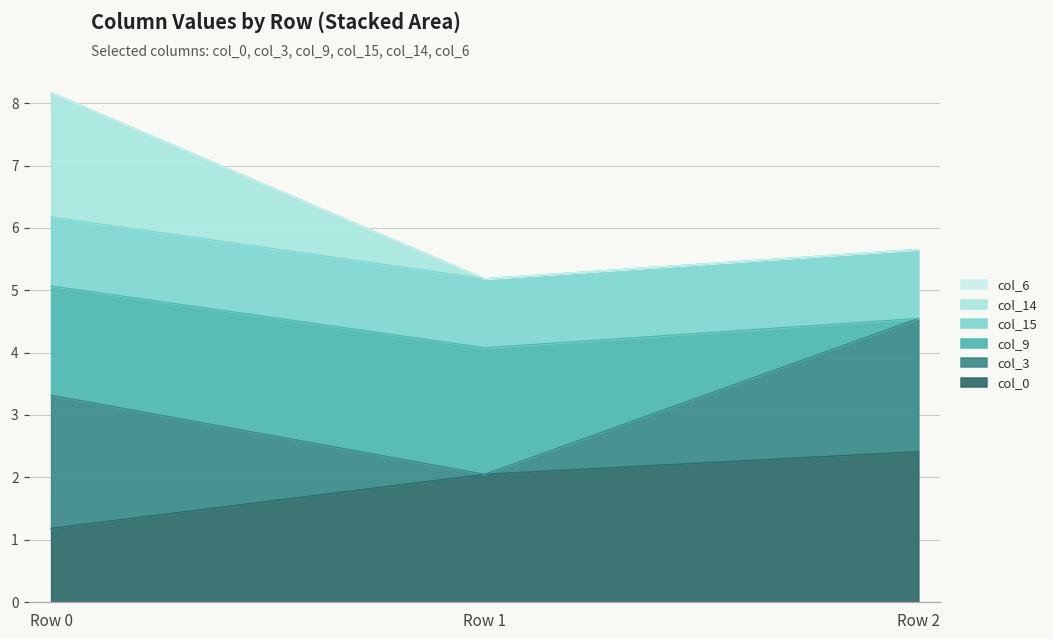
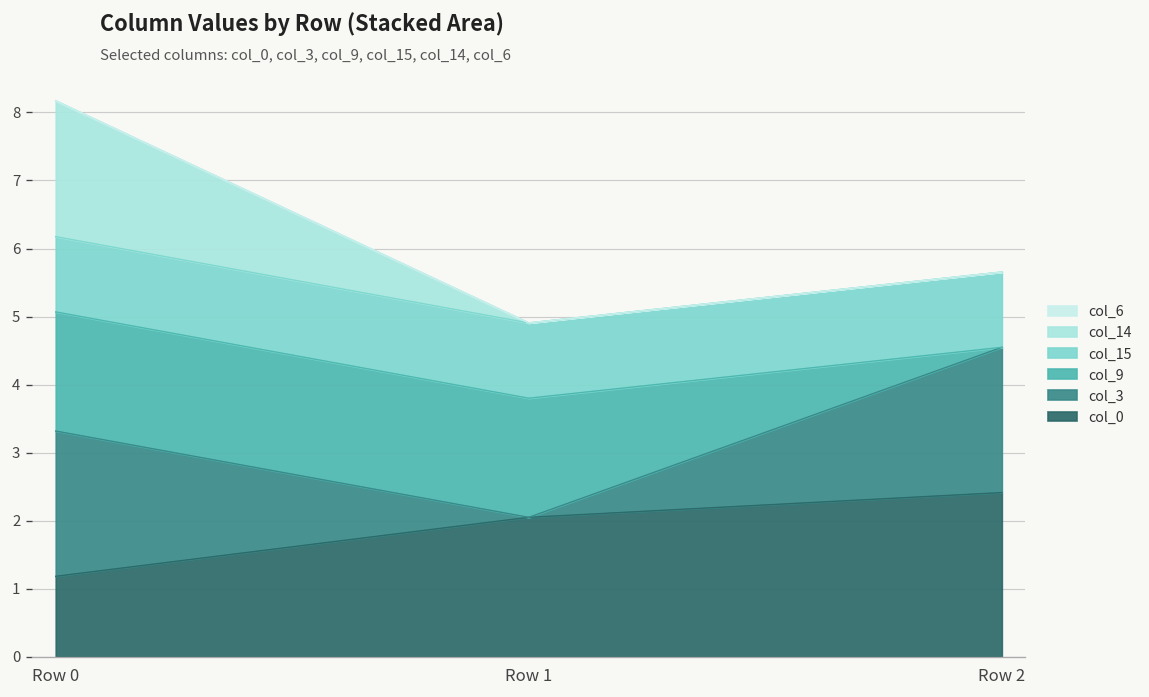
col_9, Row 1: 2.0 -> 1.8
